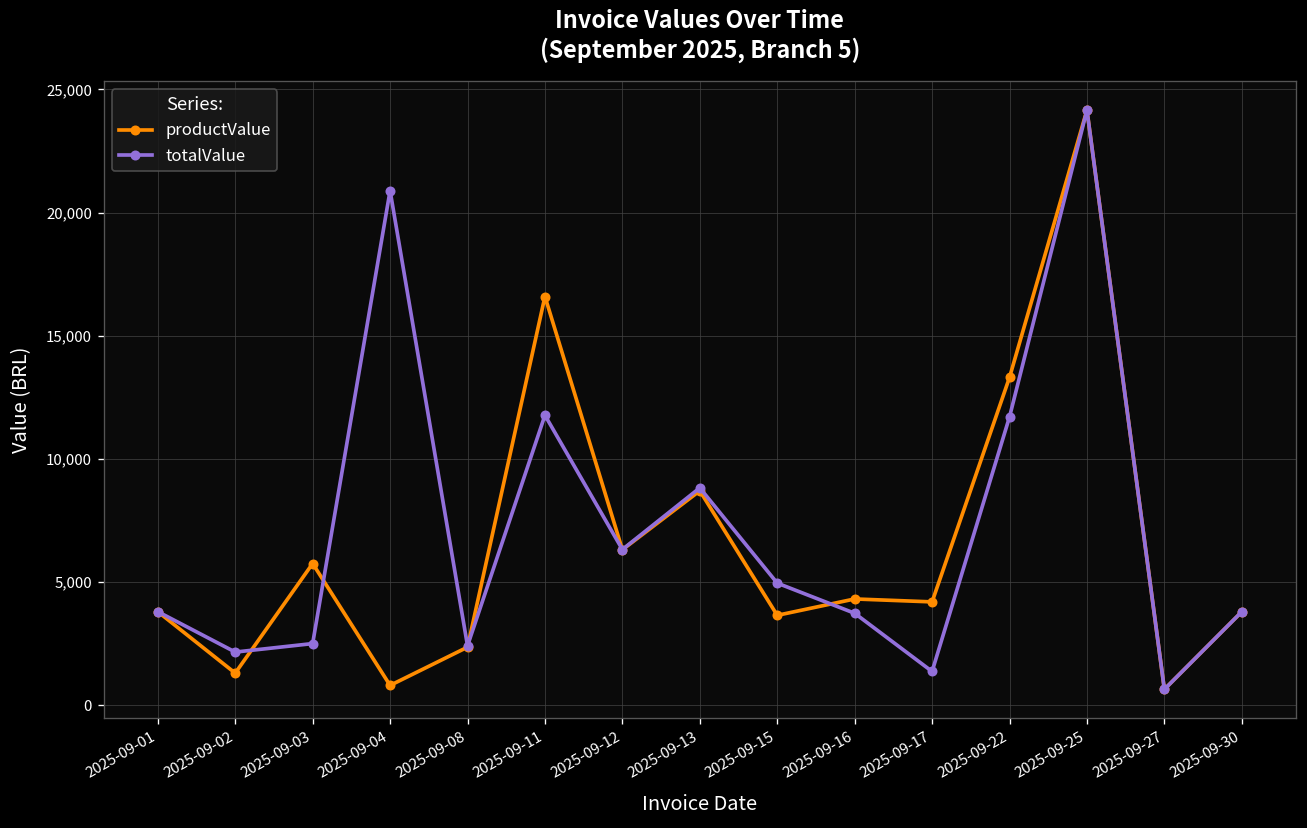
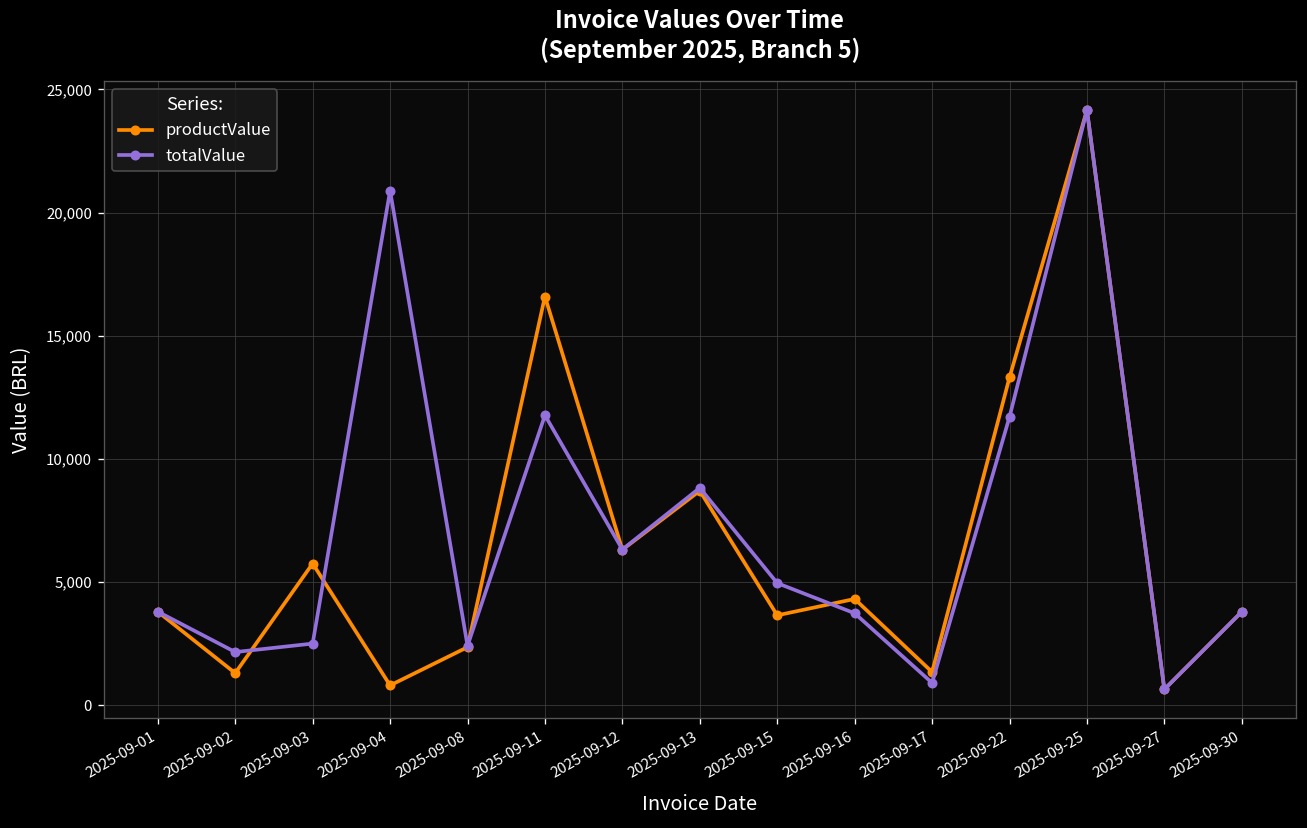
productValue, 2025-09-17: 4,200 -> 1,300
totalValue, 2025-09-17: 1,400 -> 900
